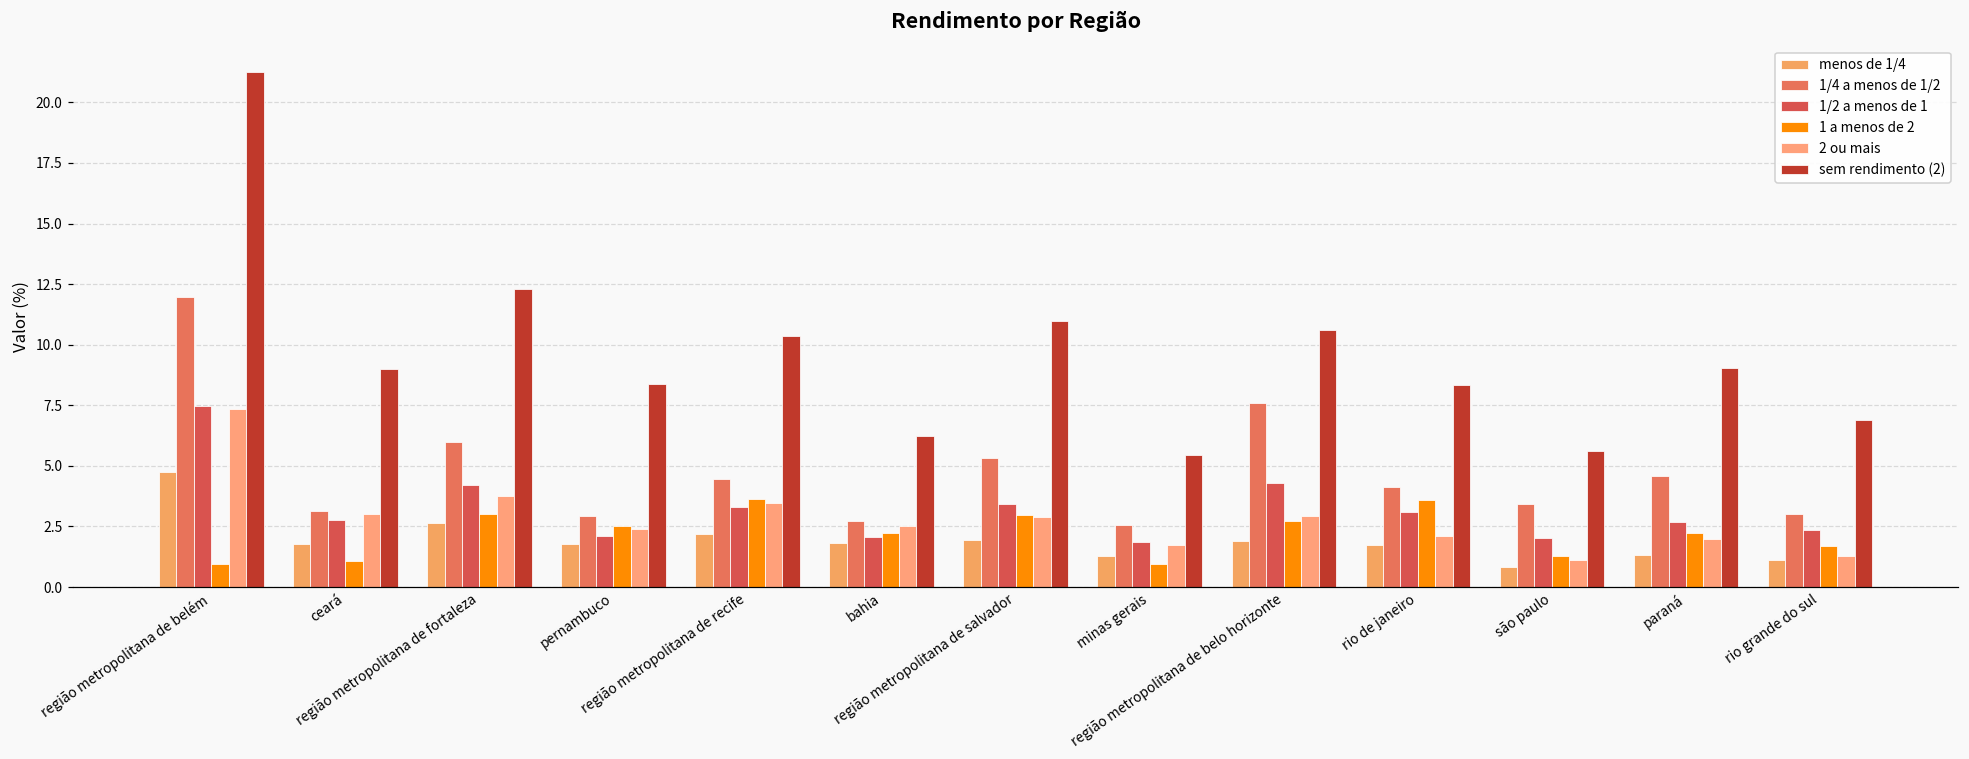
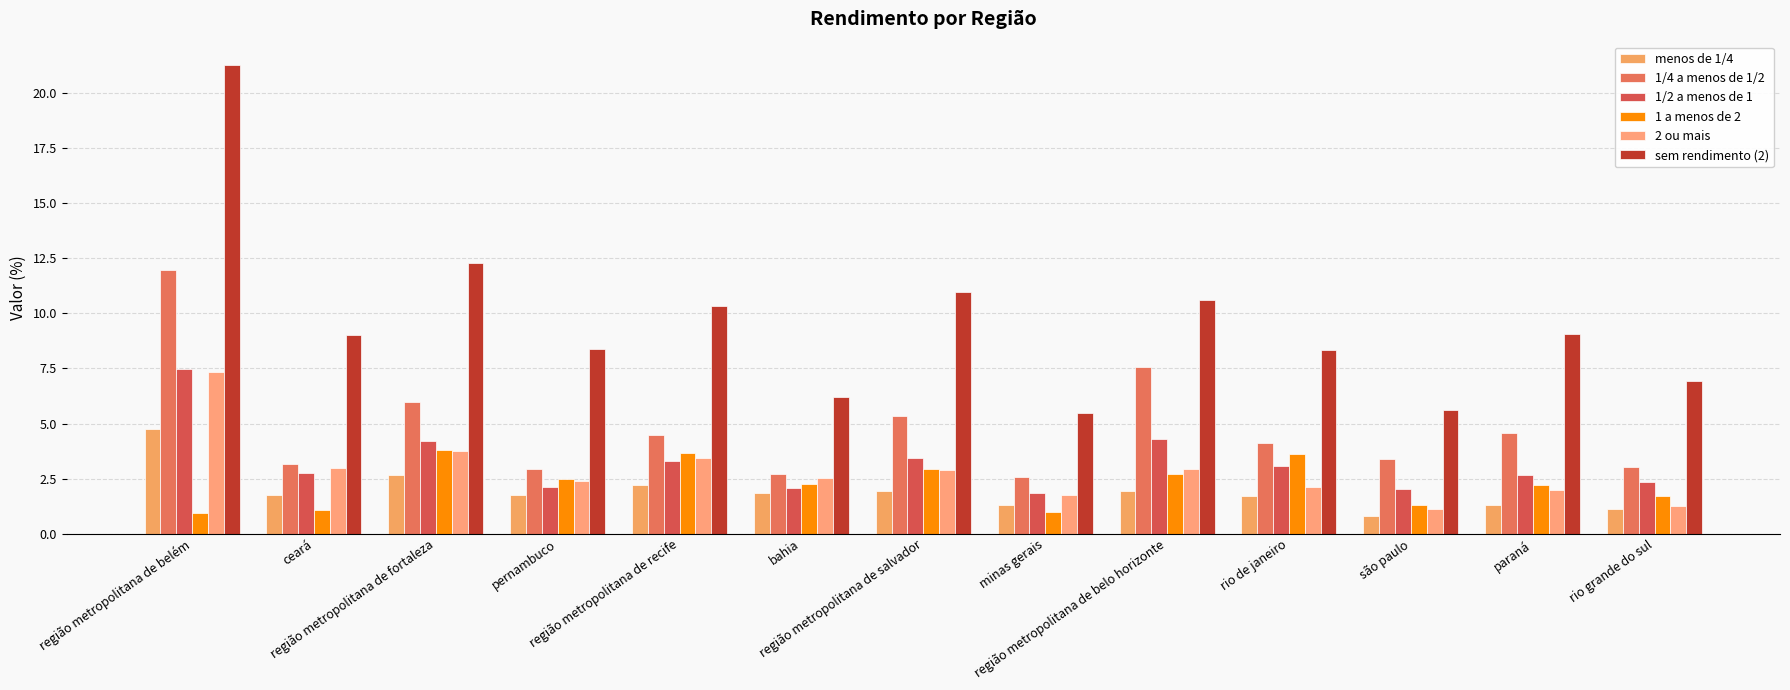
1 a menos de 2, região metropolitana de fortaleza: 3.0 -> 3.8
